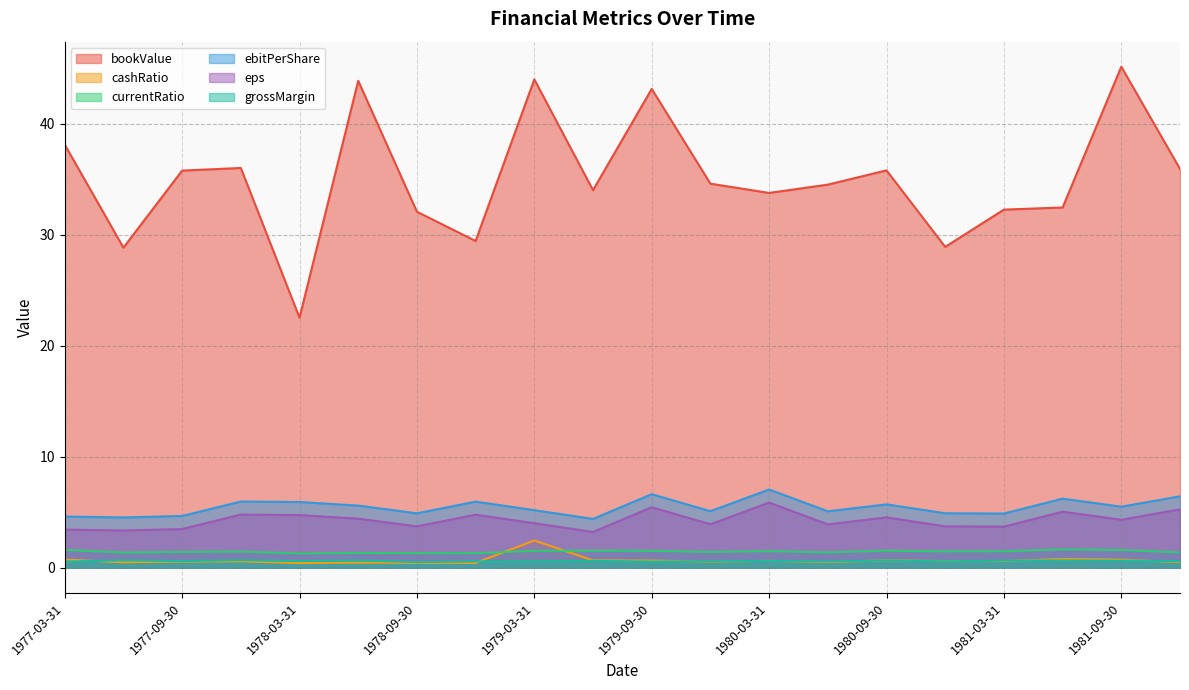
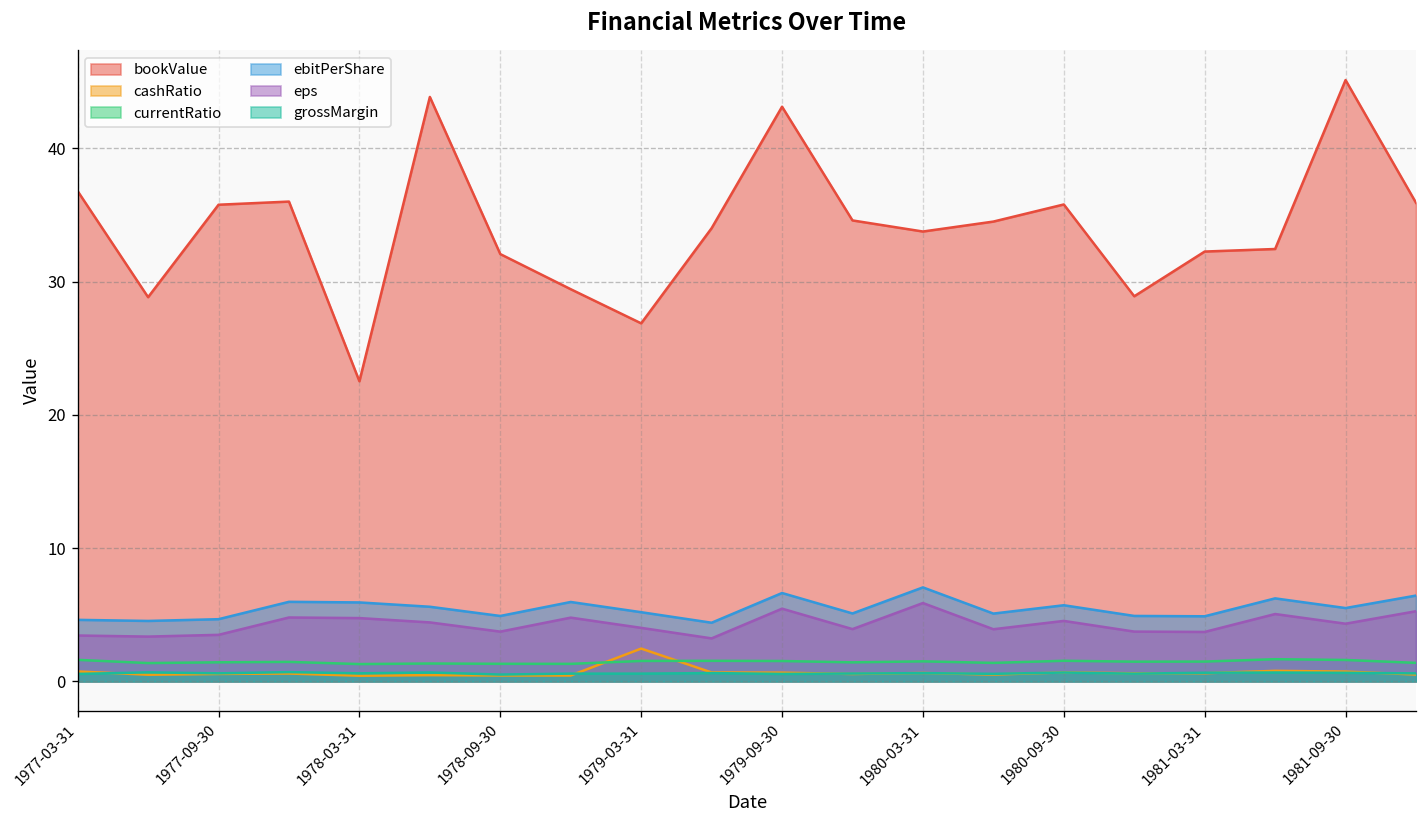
bookValue, 1977-03-31: 38.1 -> 36.8
bookValue, 1979-03-31: 44.0 -> 26.9
